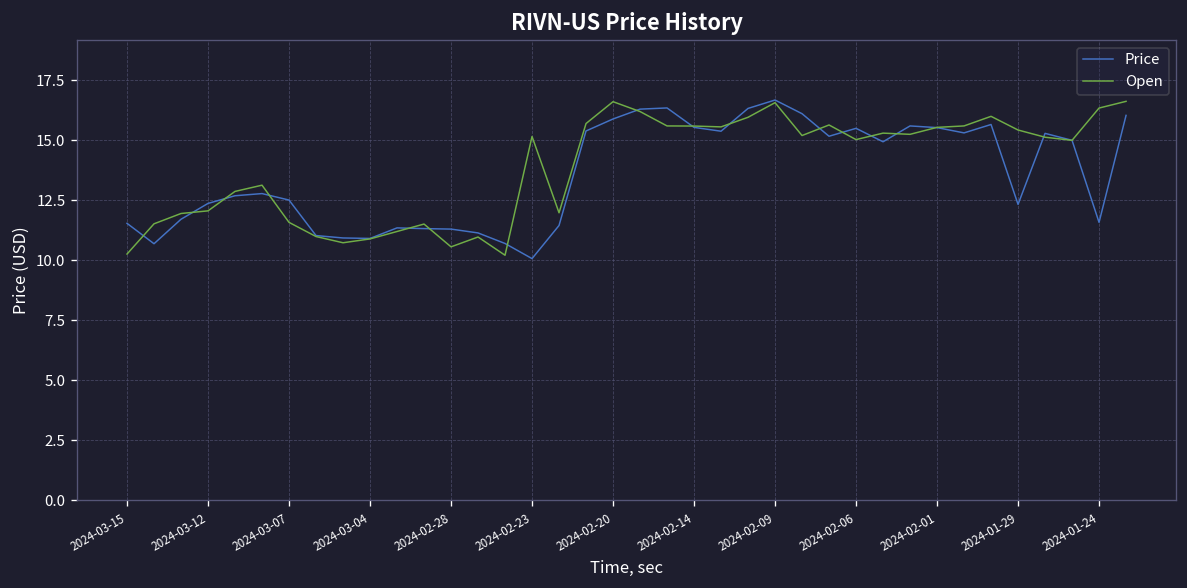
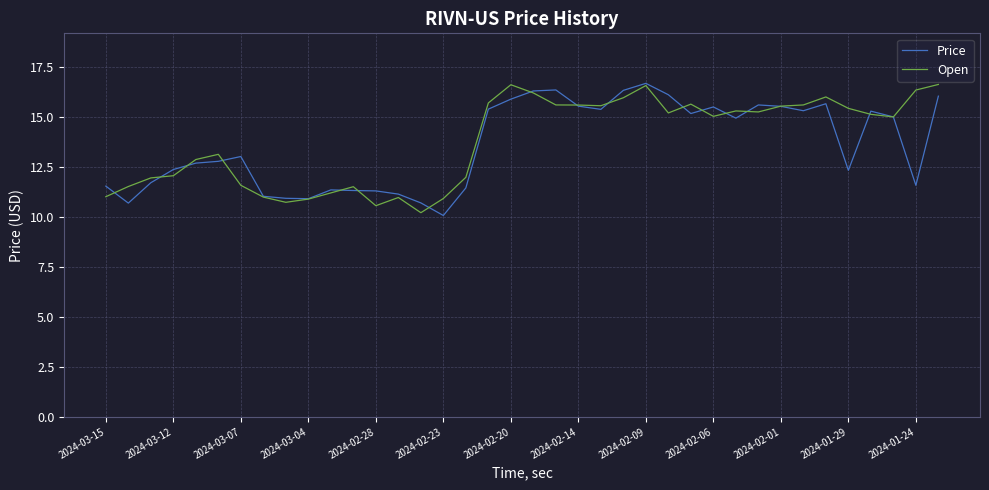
Open, 2024-03-15: 10.3 -> 11.0
Price, 2024-03-07: 12.5 -> 13.0
Open, 2024-02-23: 15.2 -> 10.9
